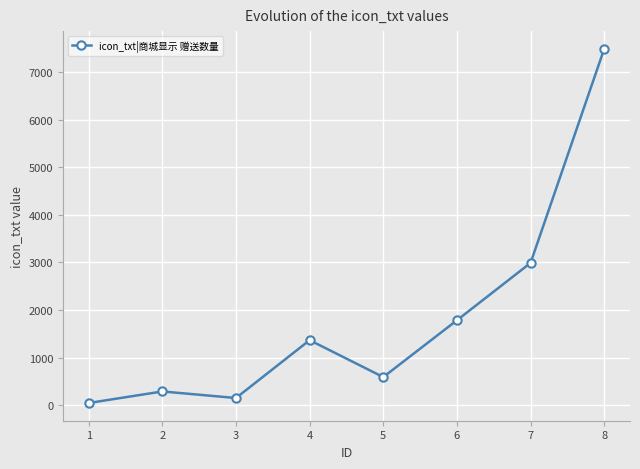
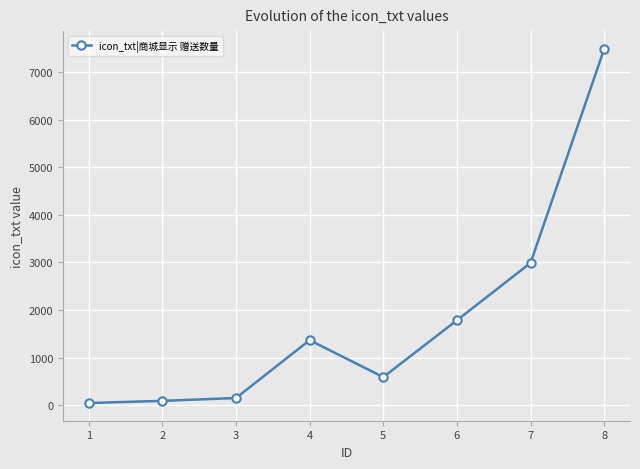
2: 300 -> 100
